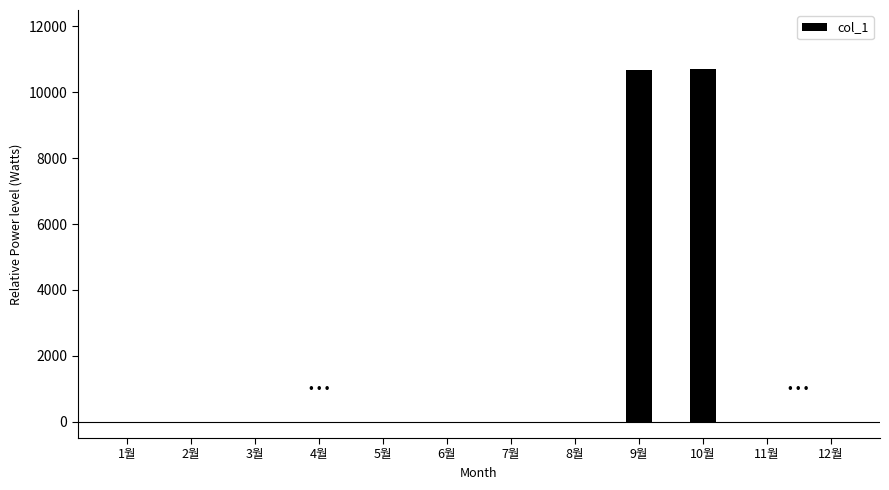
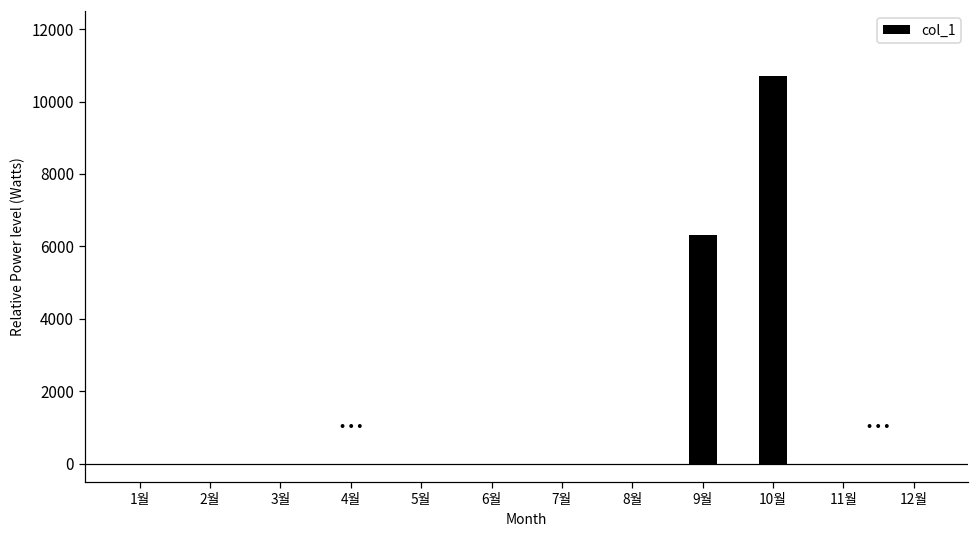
9월: 10700 -> 6300
